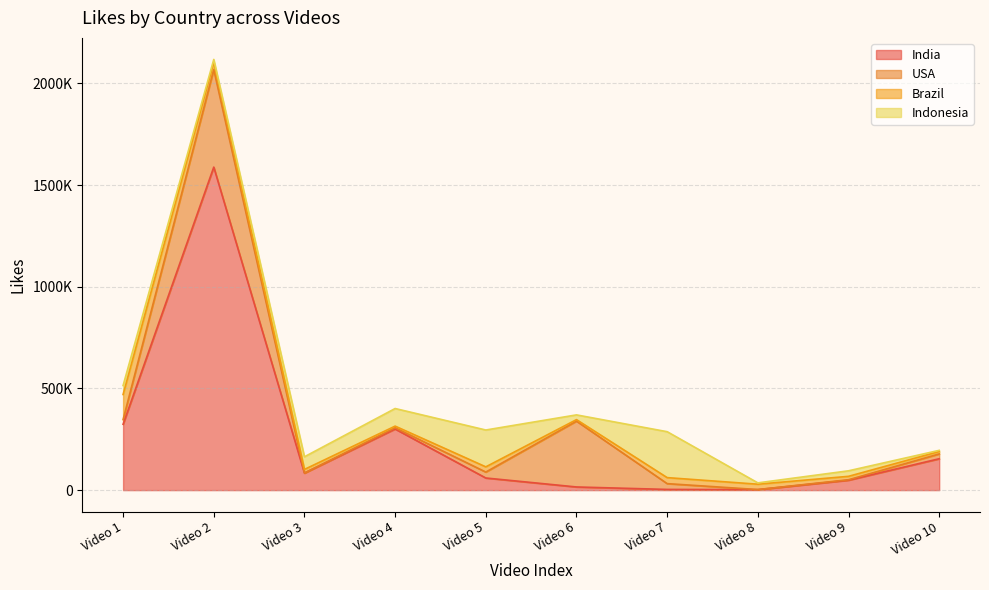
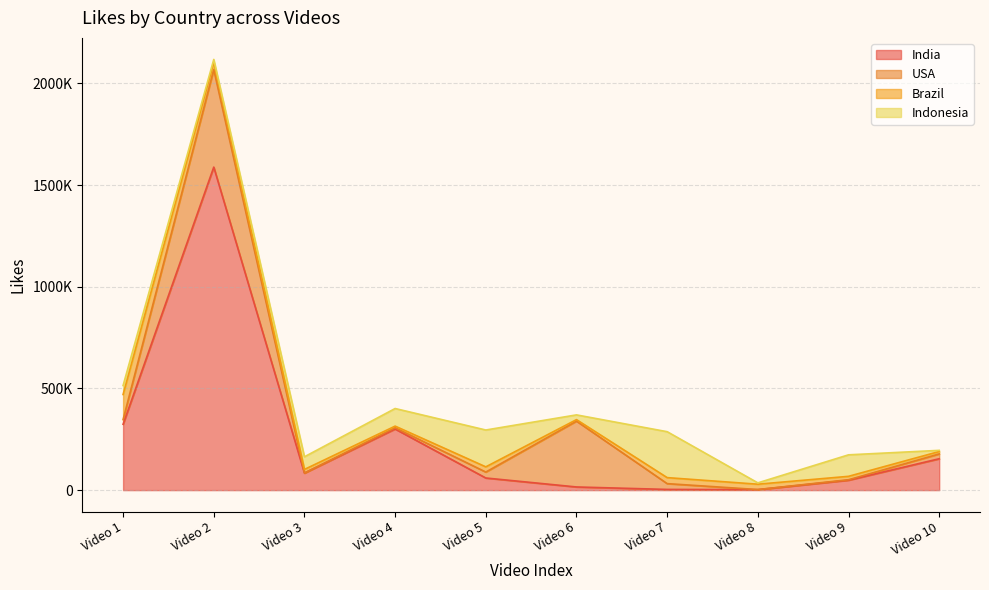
Indonesia, Video 9: 30000 -> 110000
